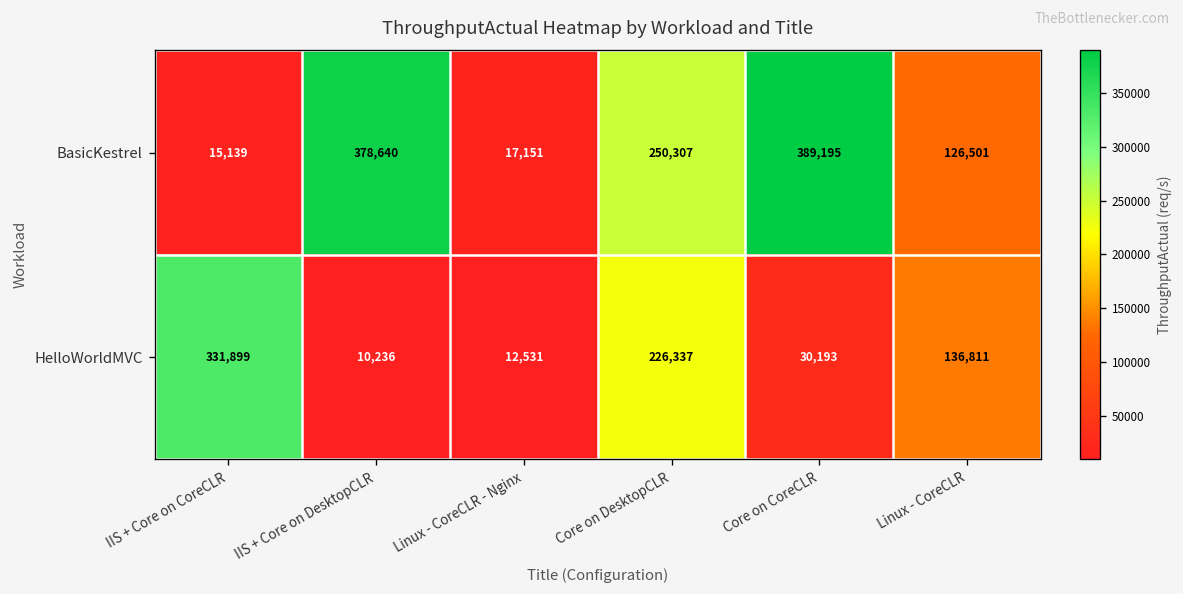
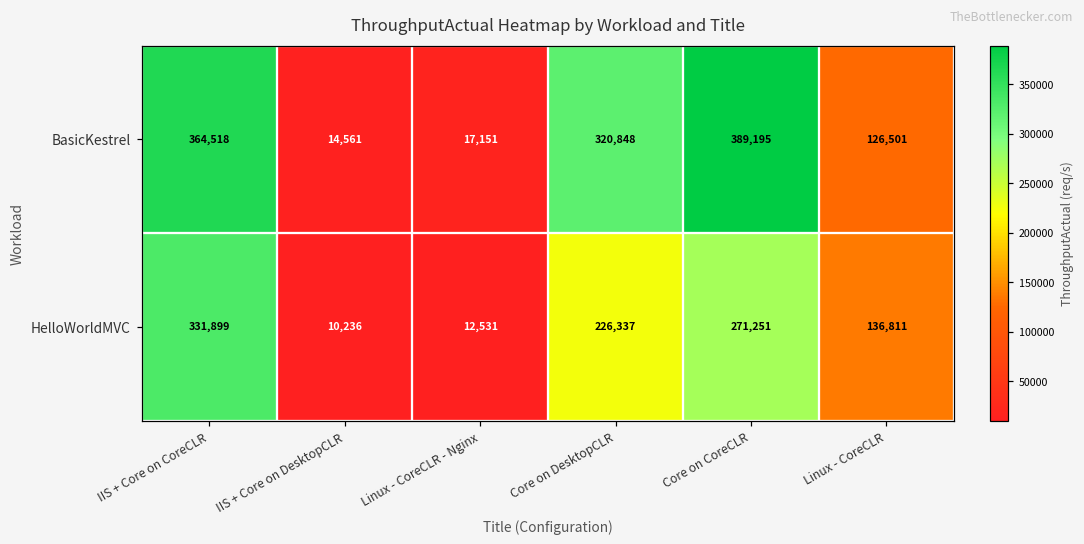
BasicKestrel, IIS + Core on CoreCLR: 15,139 -> 364,518
BasicKestrel, IIS + Core on DesktopCLR: 378,640 -> 14,561
BasicKestrel, Core on DesktopCLR: 250,307 -> 320,848
HelloWorldMVC, Core on CoreCLR: 30,193 -> 271,251
